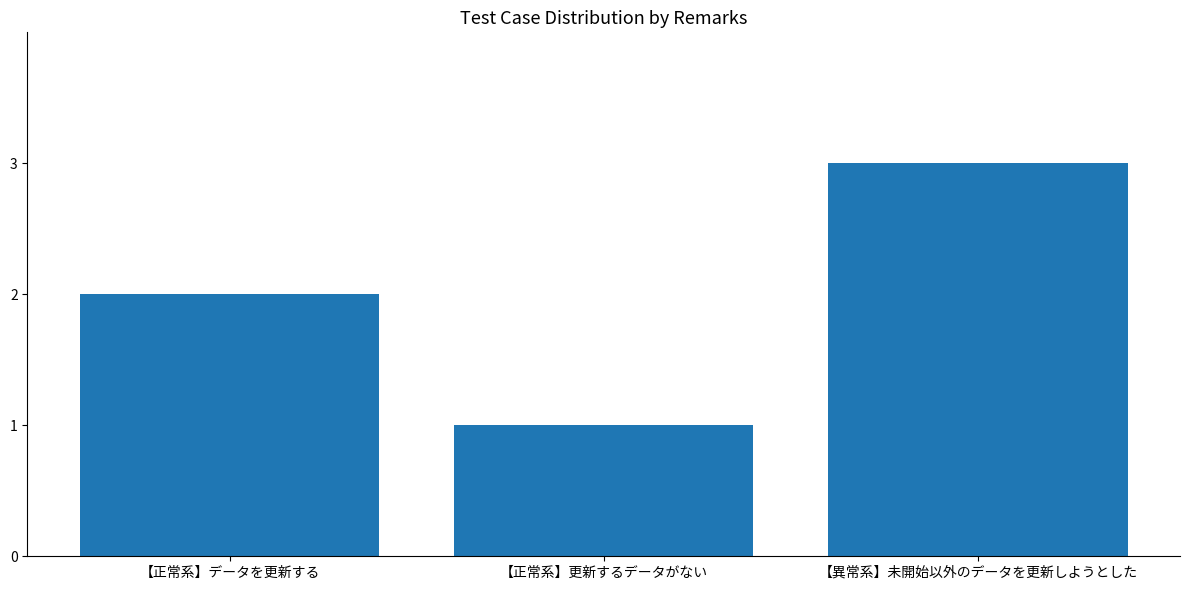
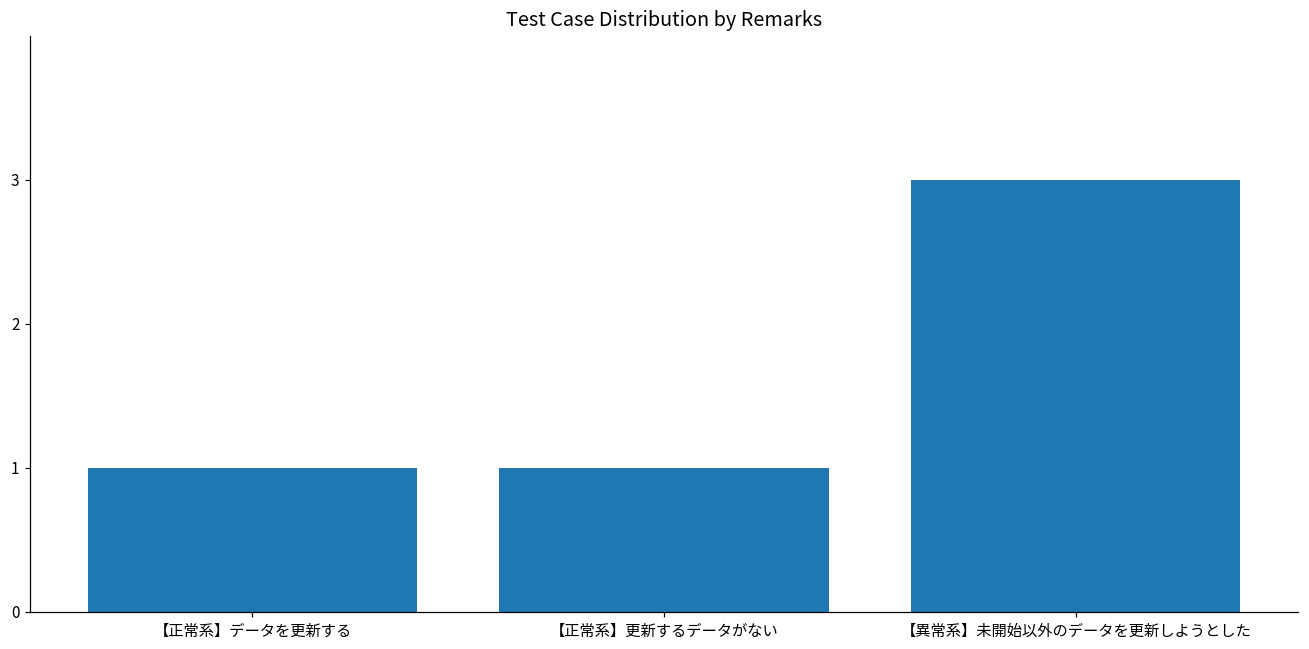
【正常系】データを更新する: 2 -> 1
